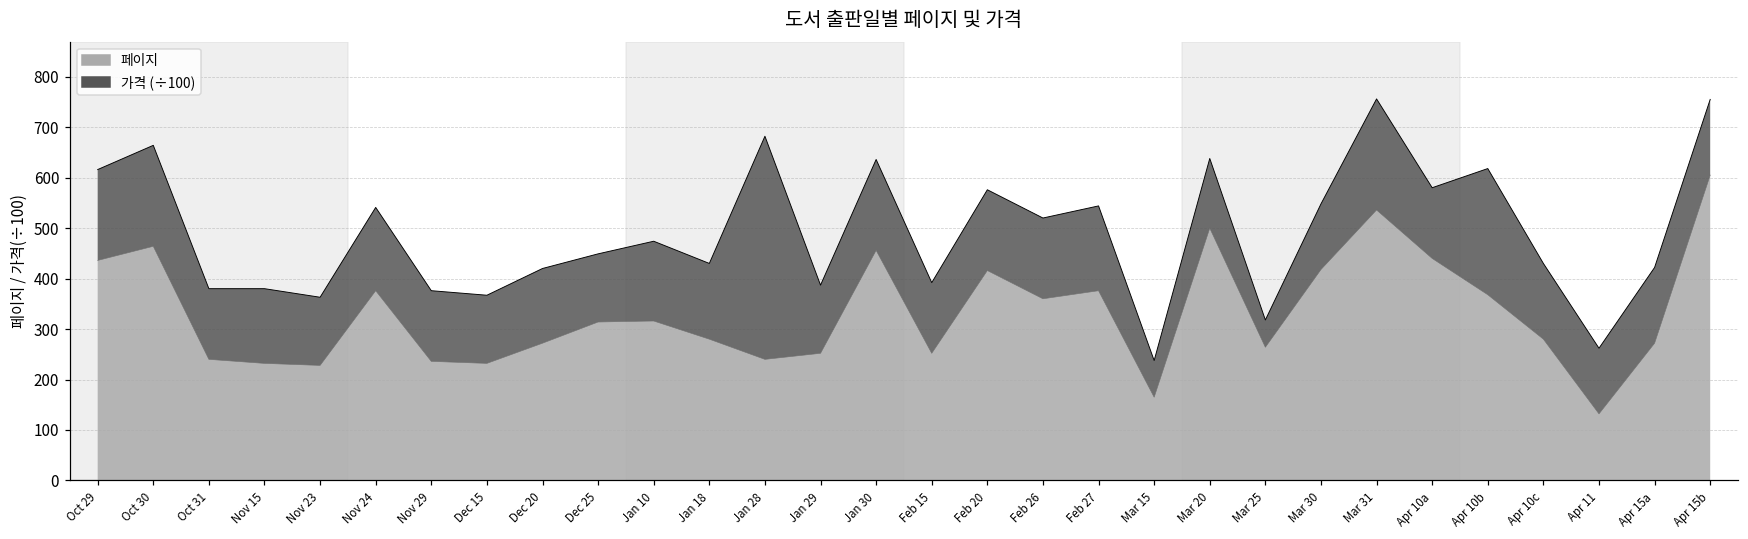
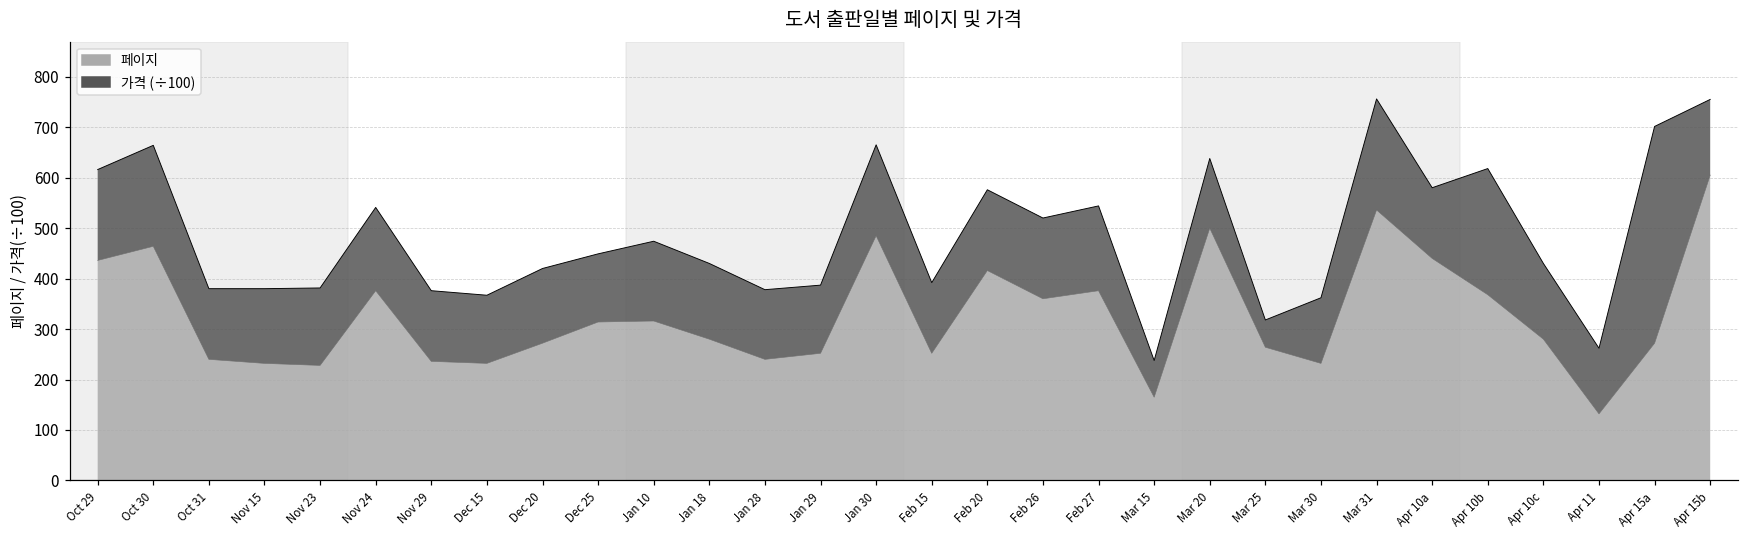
가격 (÷100), Nov 23: 140 -> 150
가격 (÷100), Jan 28: 440 -> 140
페이지, Jan 30: 460 -> 490
페이지, Mar 30: 420 -> 230
가격 (÷100), Apr 15a: 150 -> 430
